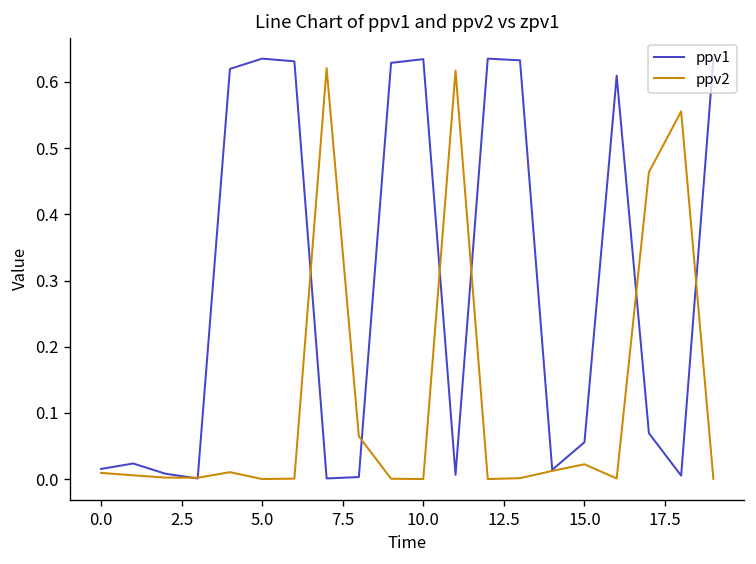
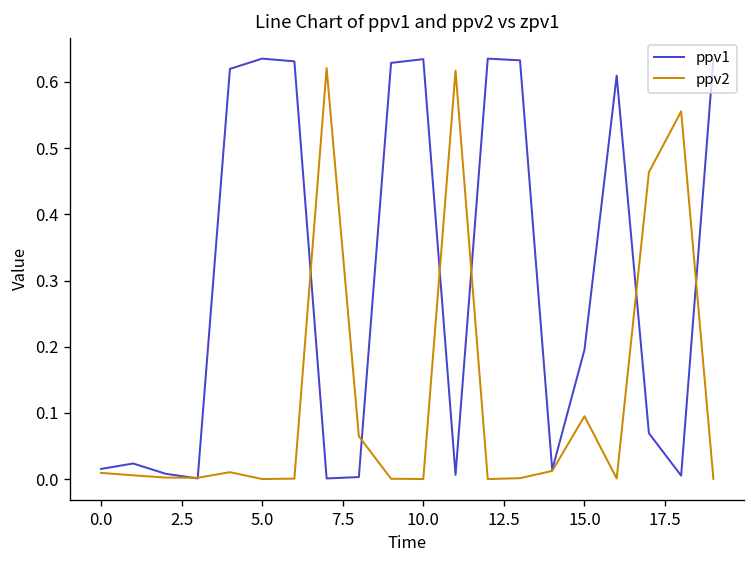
ppv1, 15.0: 0.06 -> 0.20
ppv2, 15.0: 0.02 -> 0.10
